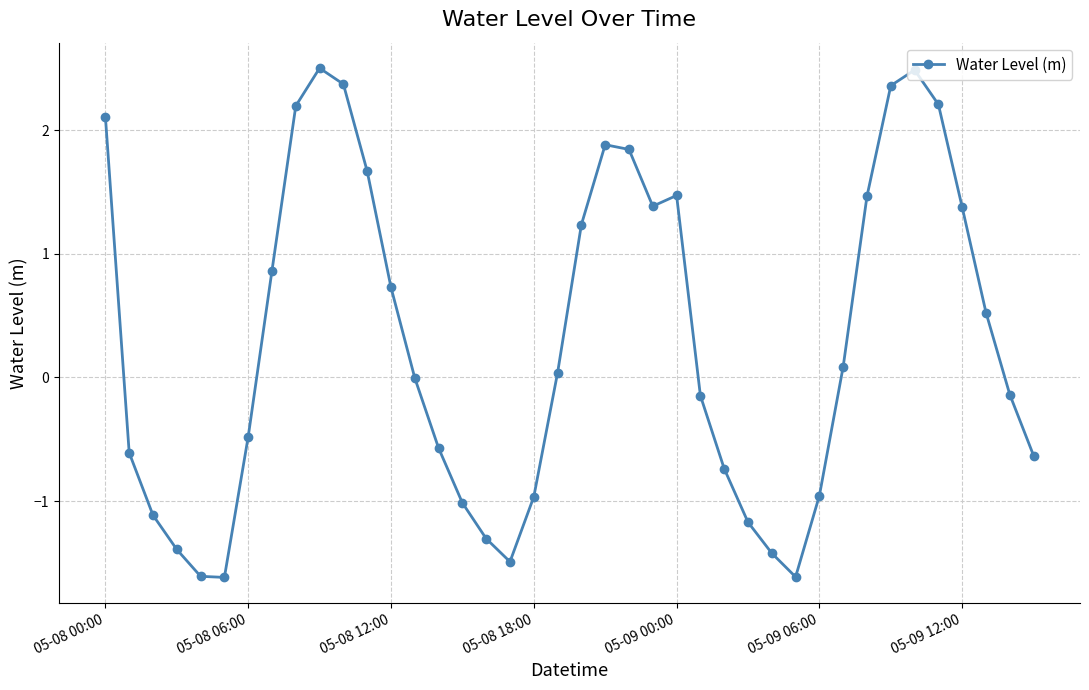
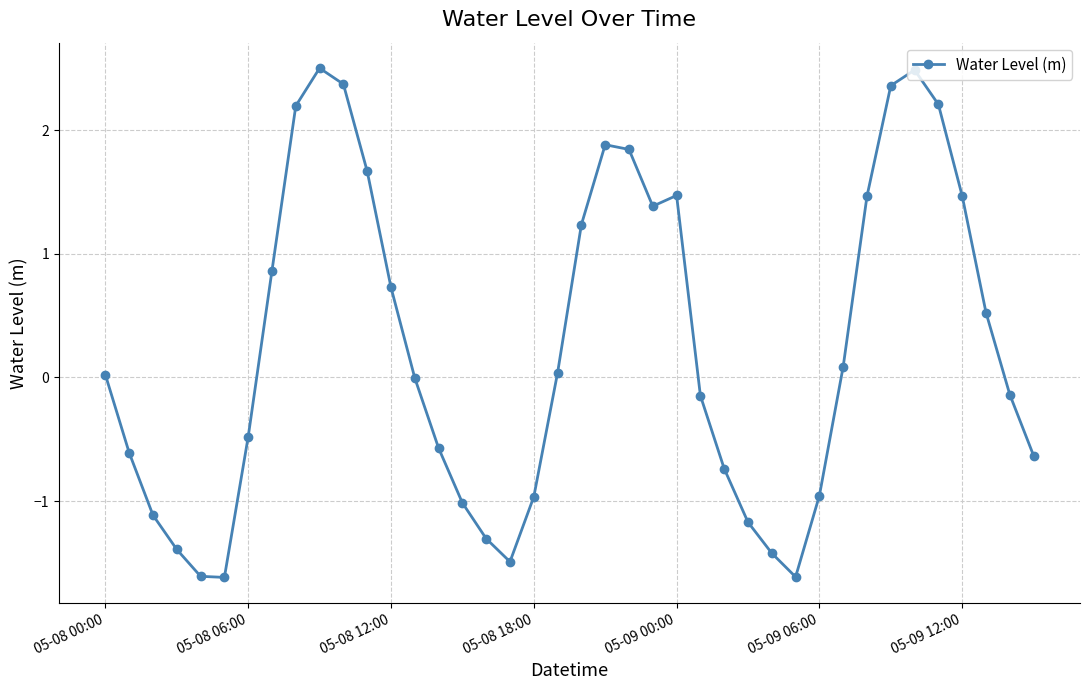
05-08 00:00: 2.11 -> 0.02
05-09 12:00: 1.38 -> 1.47
